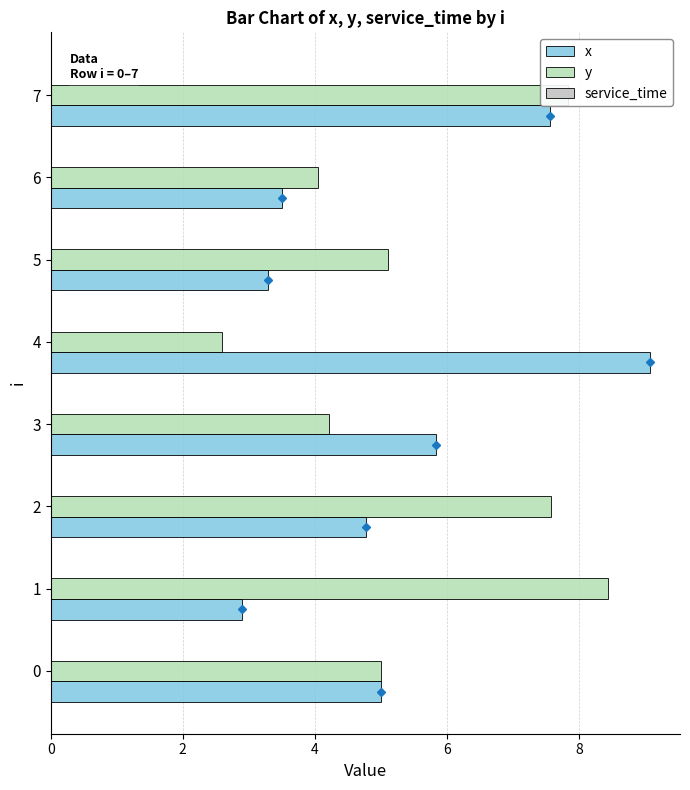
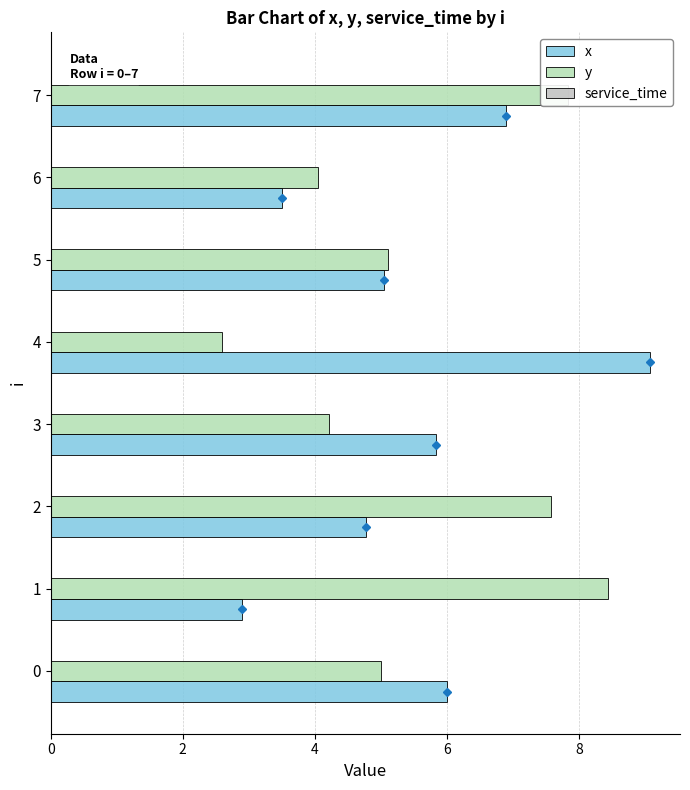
x, 7: 7.6 -> 6.9
x, 5: 3.3 -> 5.1
x, 0: 5 -> 6
